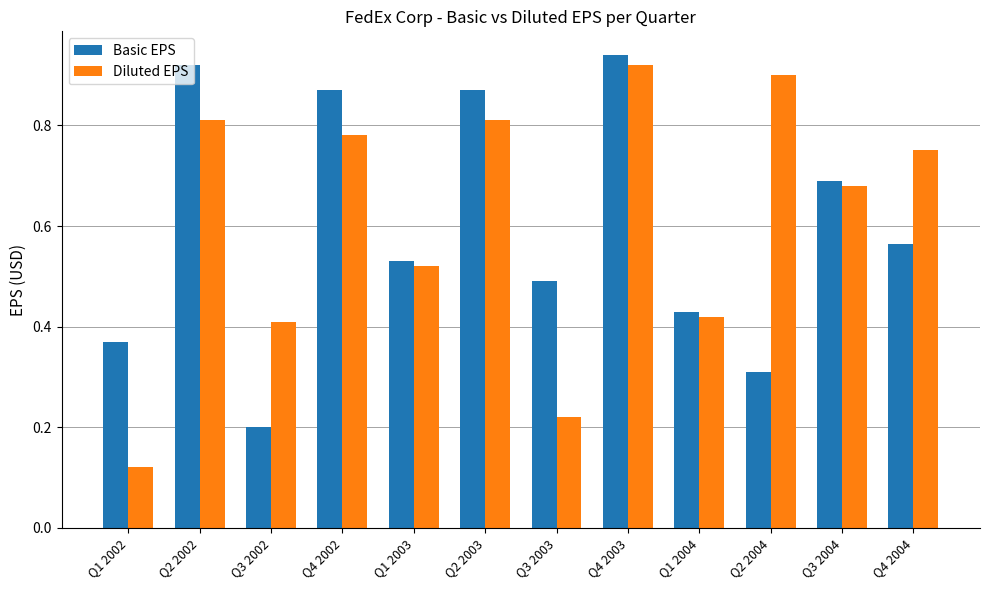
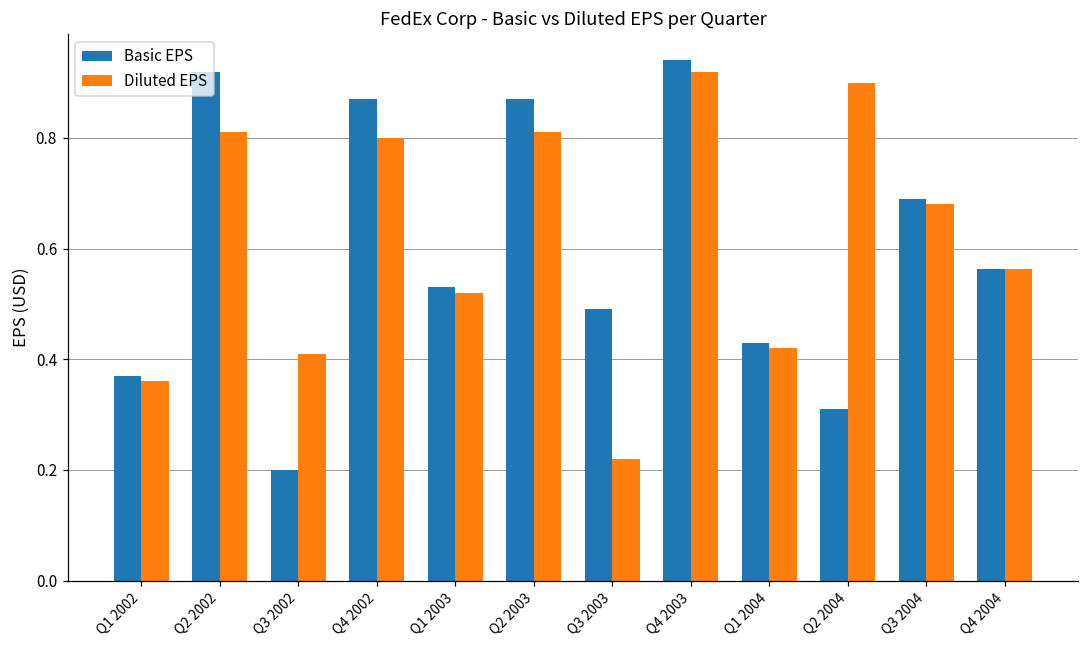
Diluted EPS, Q1 2002: 0.12 -> 0.36
Diluted EPS, Q4 2002: 0.78 -> 0.80
Diluted EPS, Q4 2004: 0.75 -> 0.56
